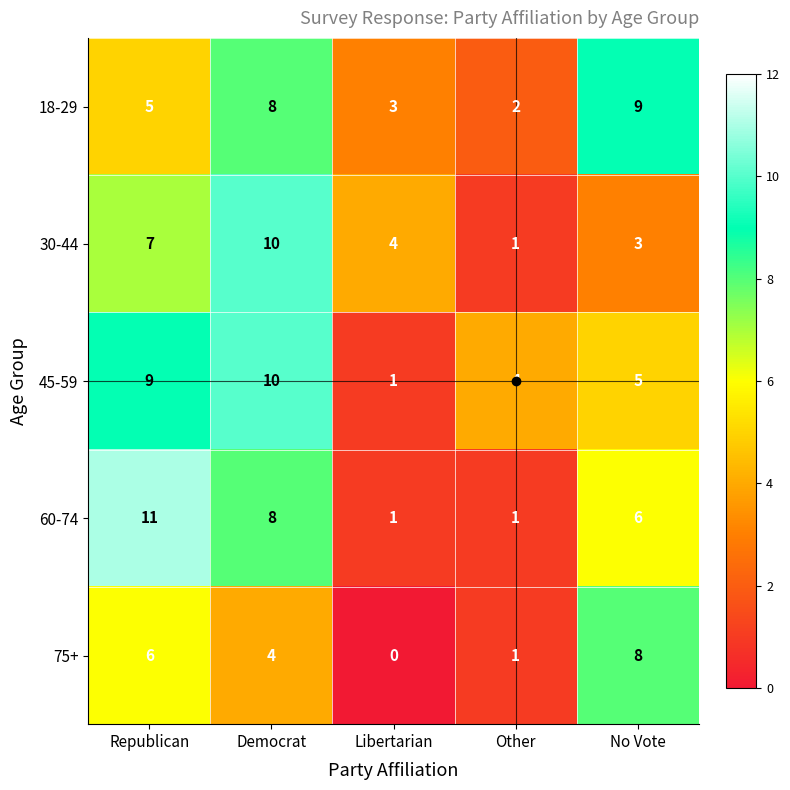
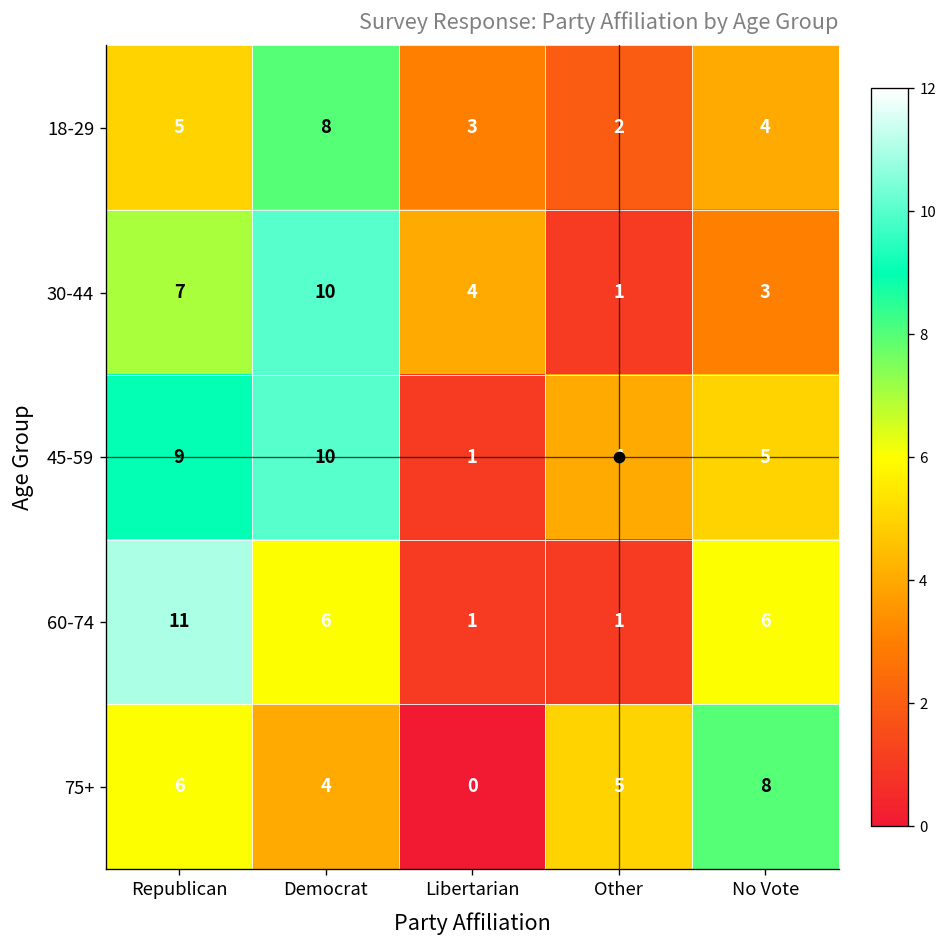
18-29, No Vote: 9 -> 4
60-74, Democrat: 8 -> 6
75+, Other: 1 -> 5
